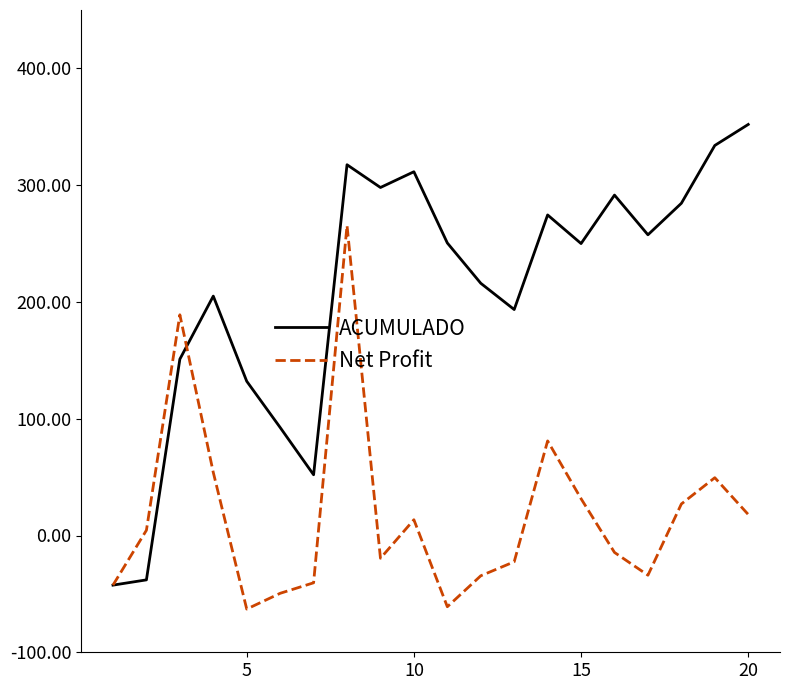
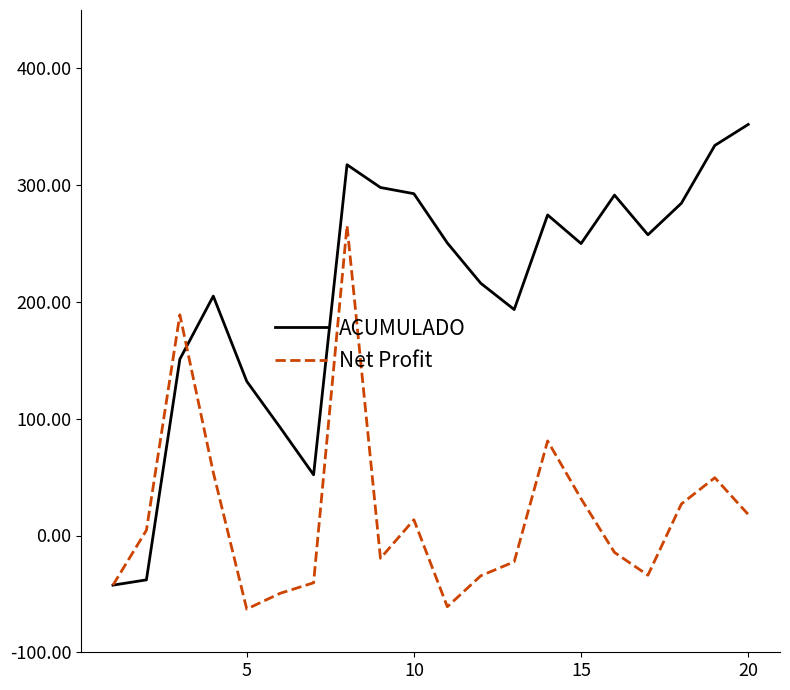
ACUMULADO, 10: 312 -> 293
